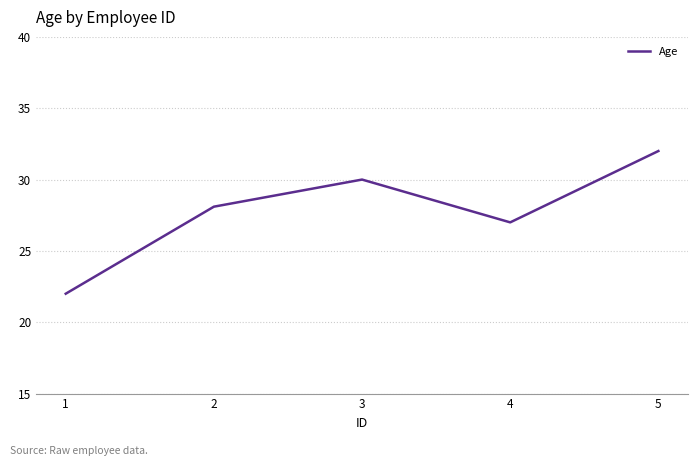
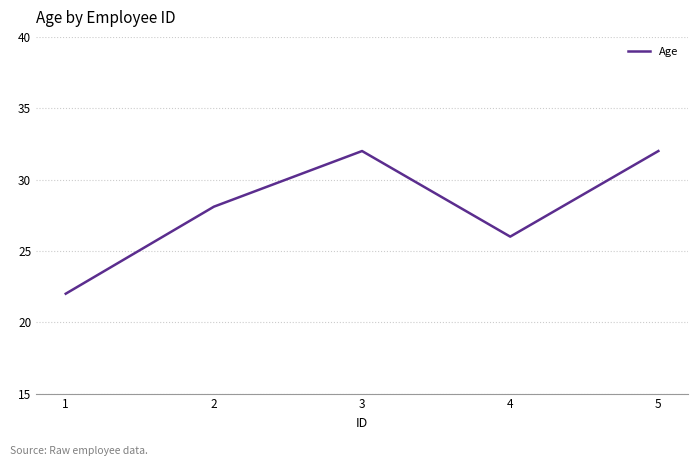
3: 30 -> 32
4: 27 -> 26
